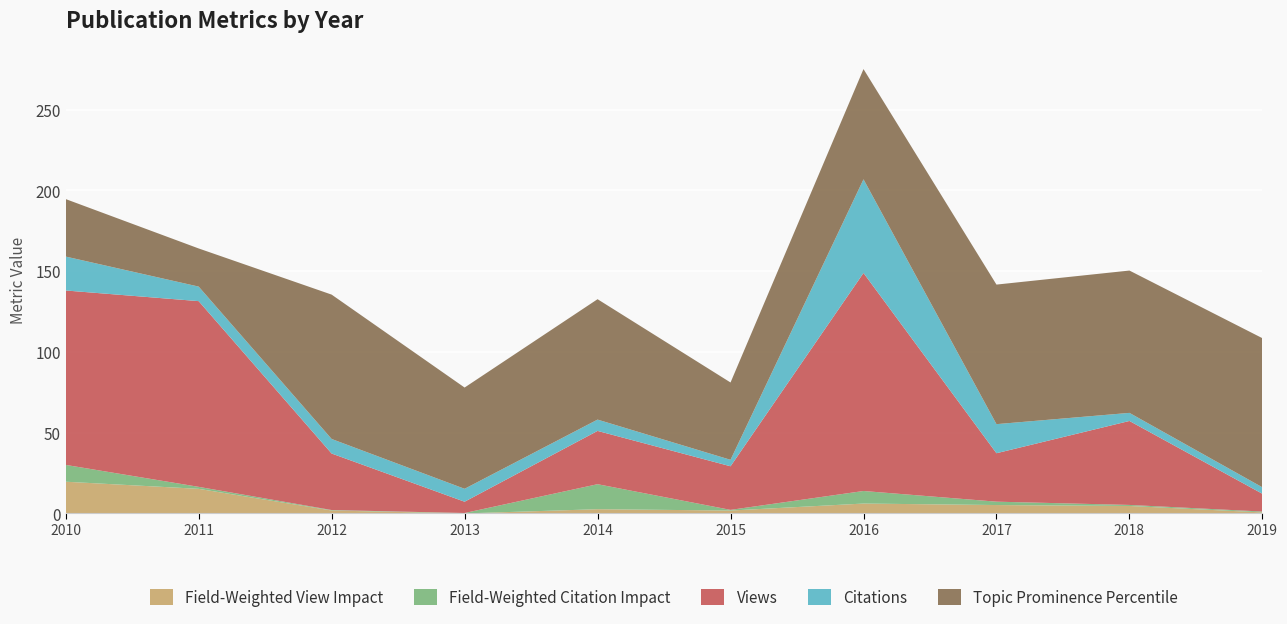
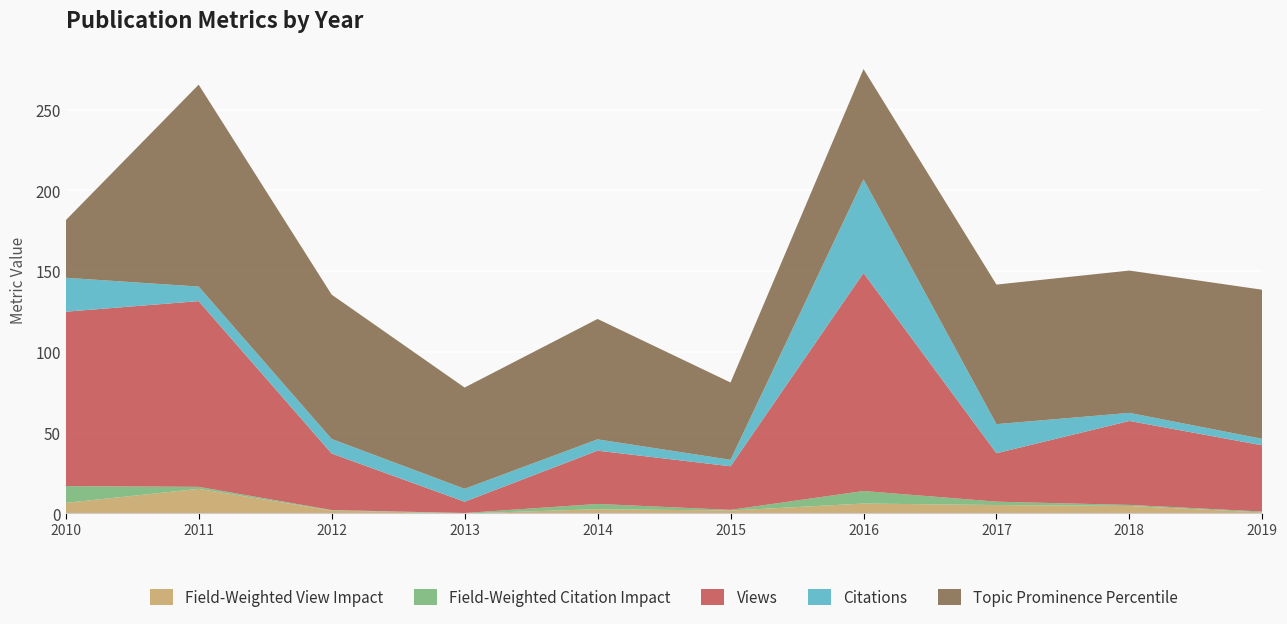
Field-Weighted View Impact, 2010: 20 -> 7
Topic Prominence Percentile, 2011: 24 -> 125
Field-Weighted Citation Impact, 2014: 15 -> 3
Views, 2019: 11 -> 41
